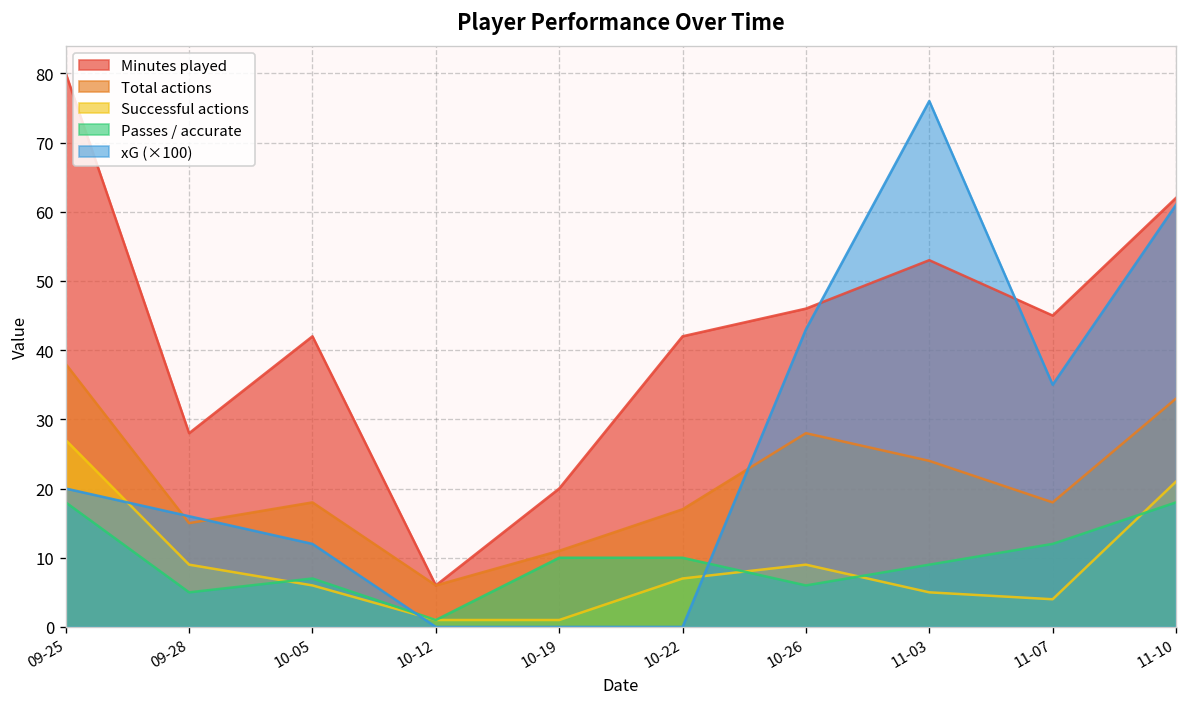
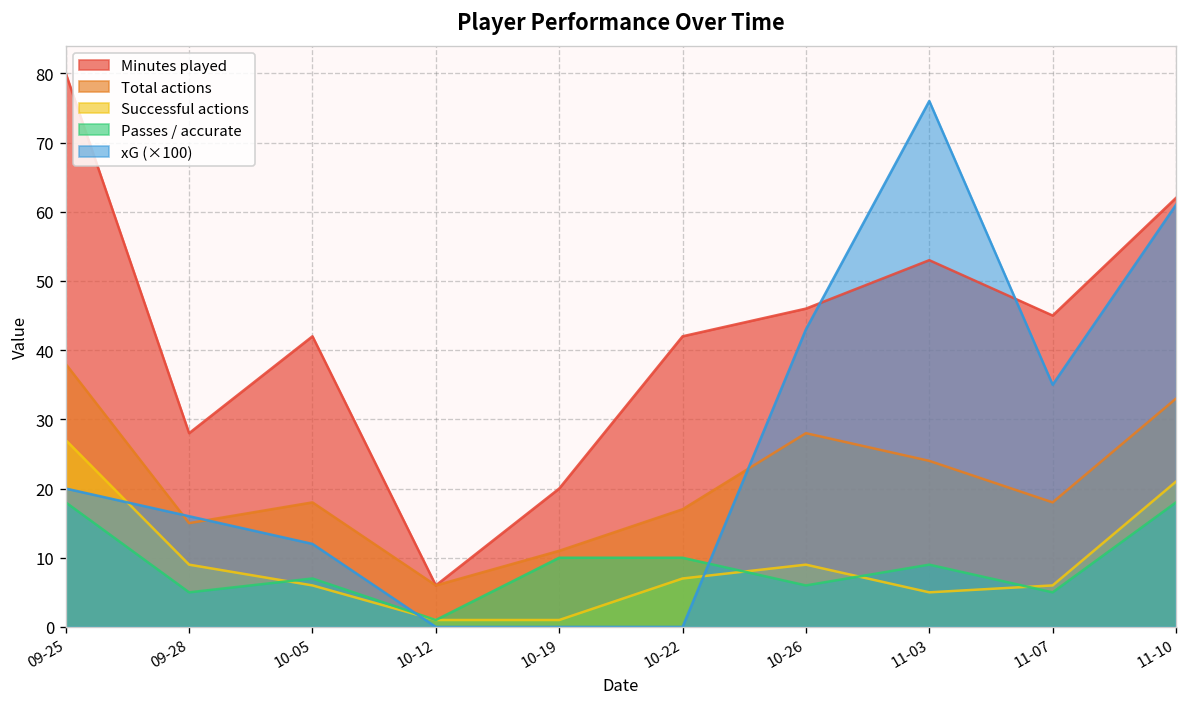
Successful actions, 11-07: 4 -> 6
Passes / accurate, 11-07: 12 -> 5
